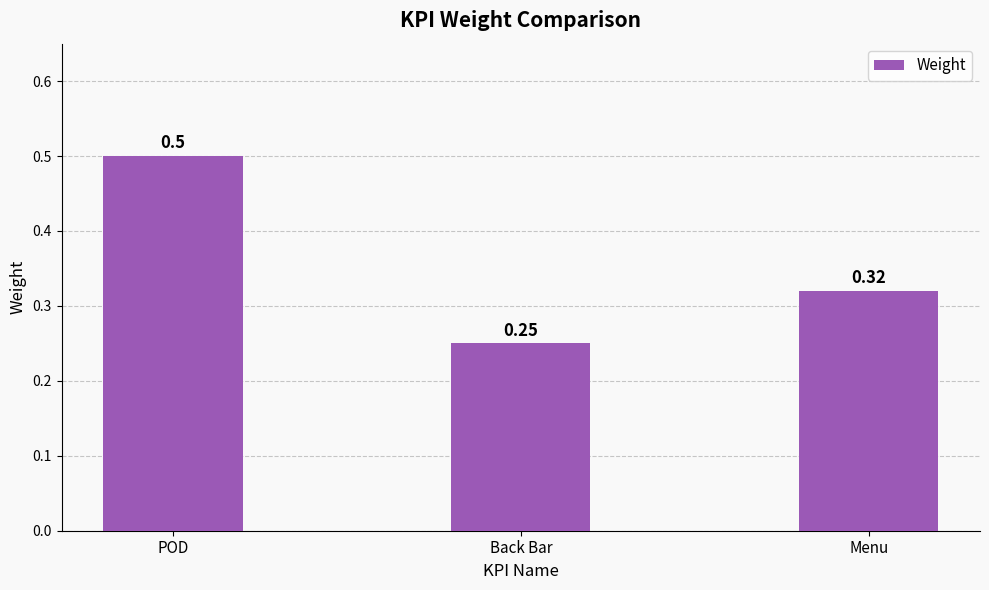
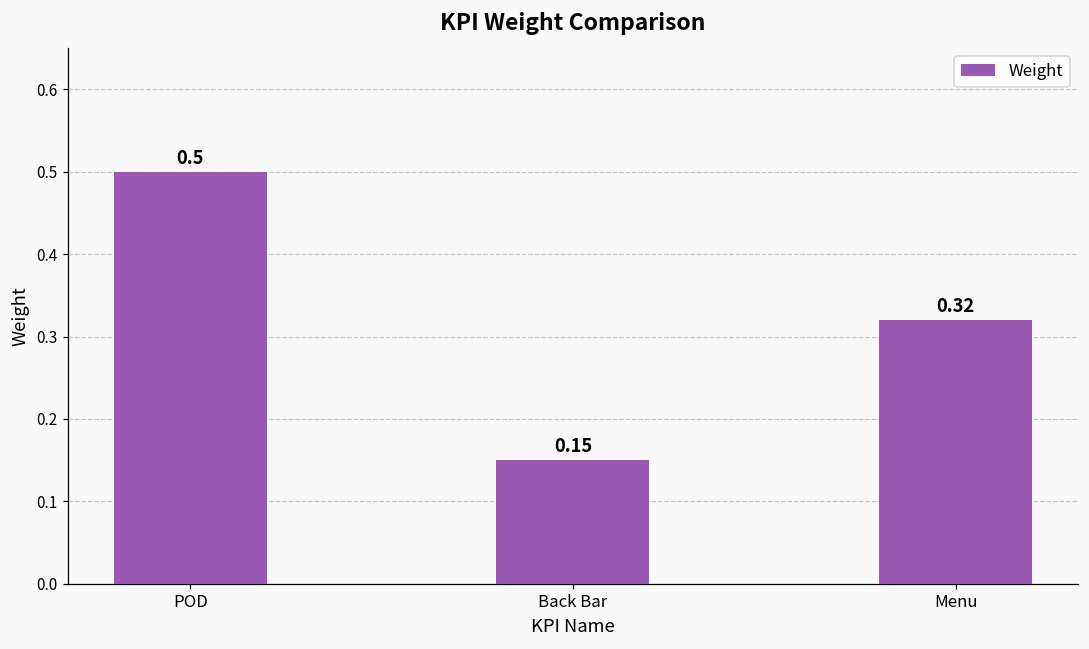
Back Bar: 0.25 -> 0.15
